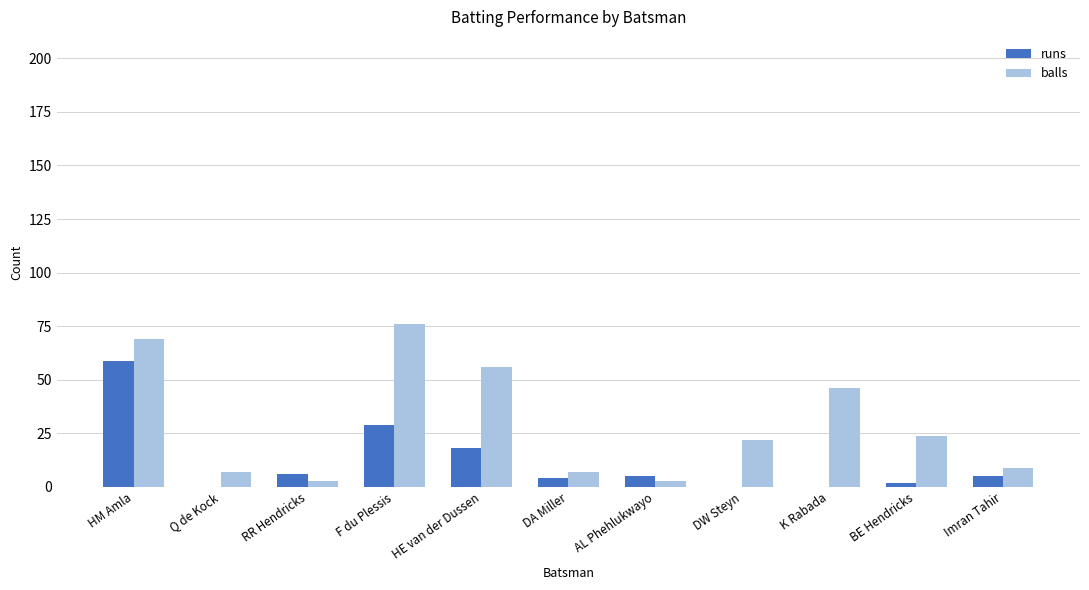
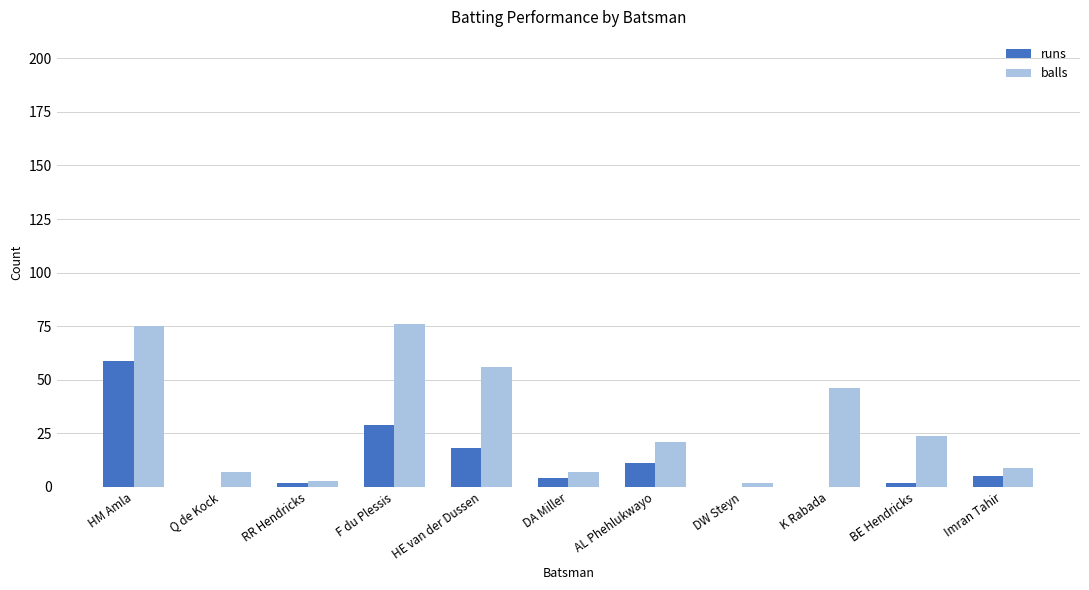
balls, HM Amla: 69 -> 75
runs, RR Hendricks: 6 -> 2
runs, AL Phehlukwayo: 5 -> 11
balls, AL Phehlukwayo: 3 -> 21
balls, DW Steyn: 22 -> 2
